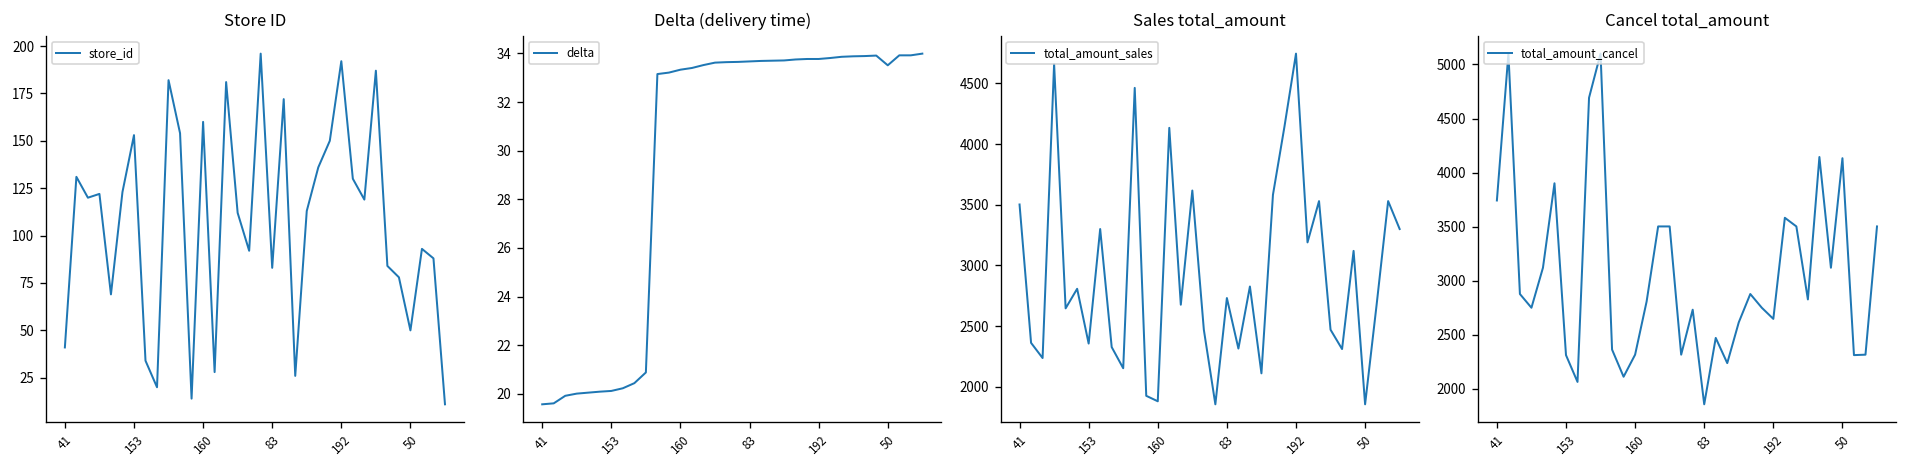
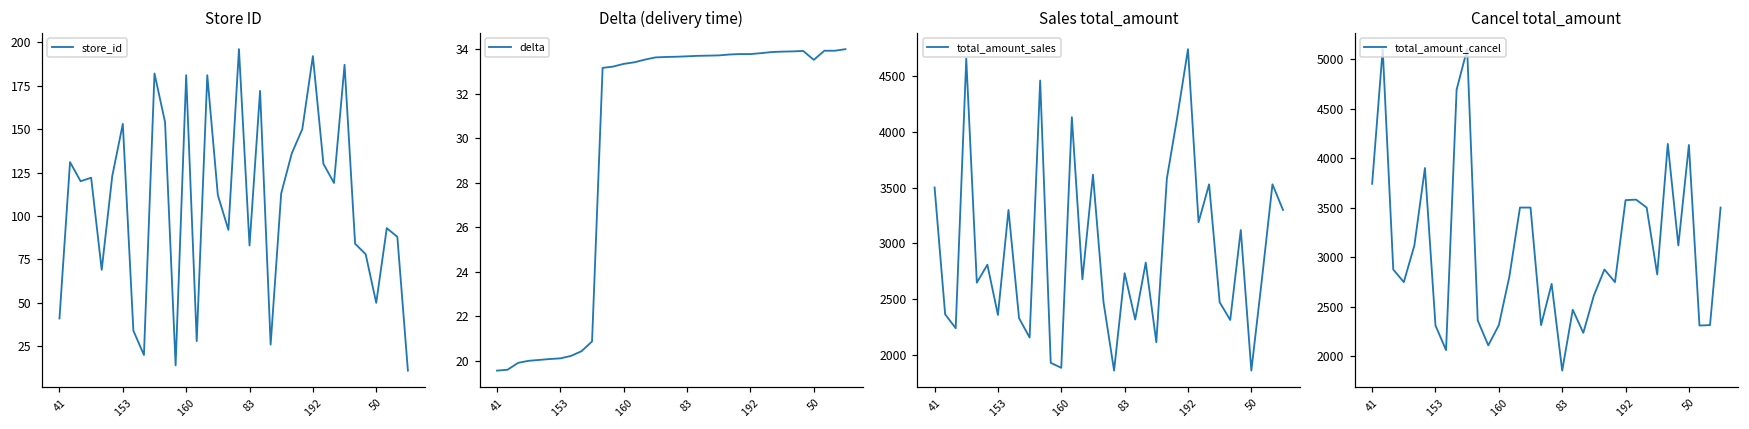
Store ID, 160: 160 -> 181
Cancel total_amount, 192: 2600 -> 3600
